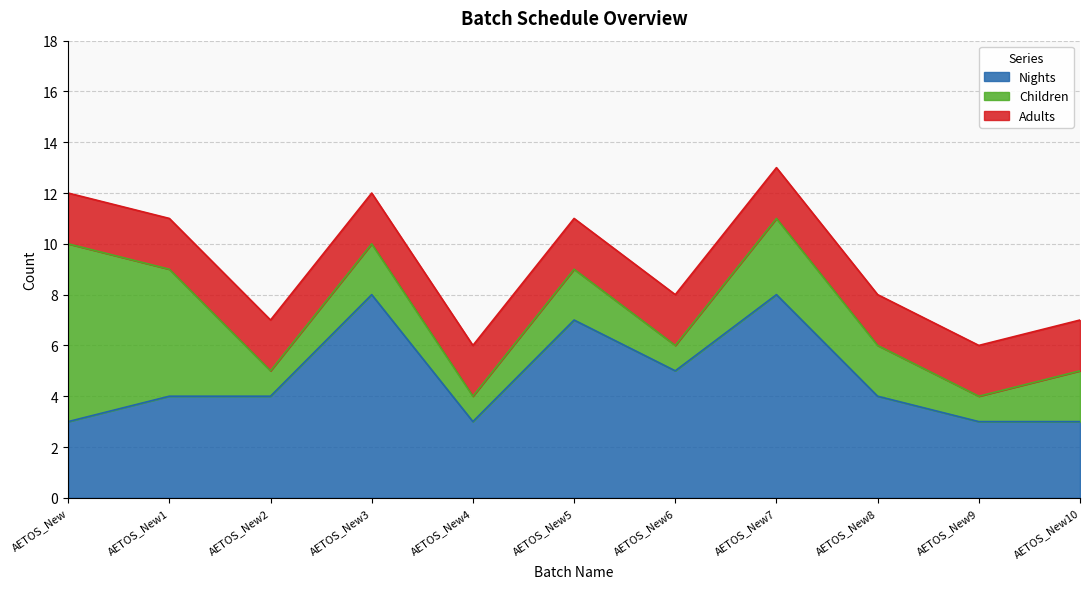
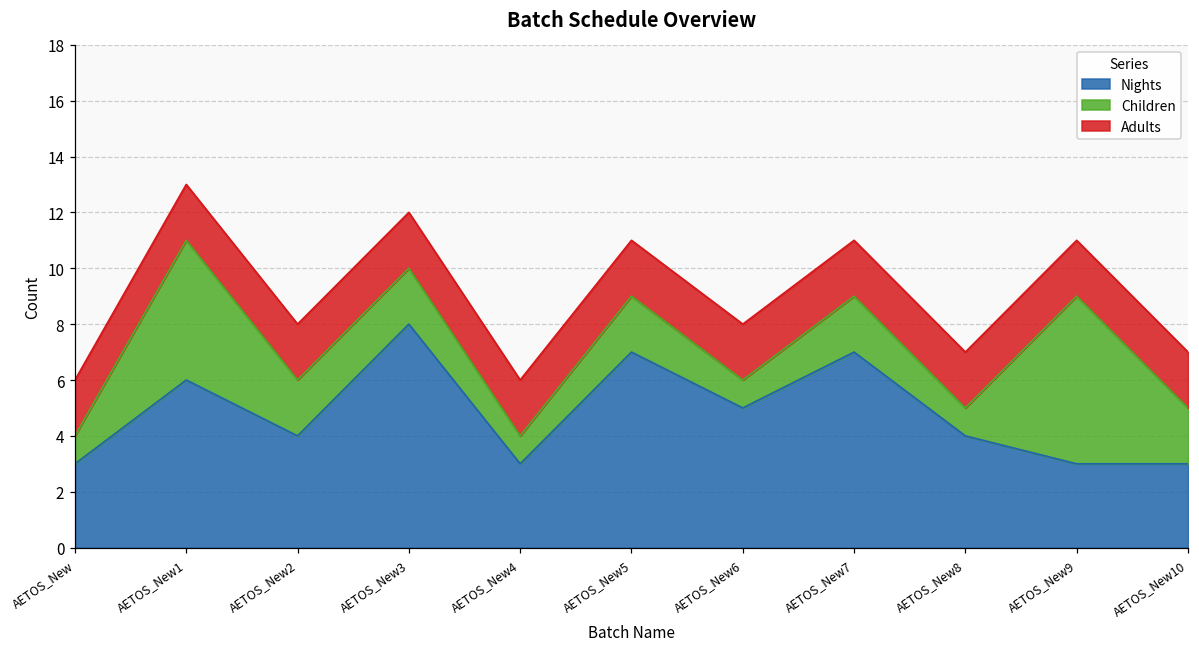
Children, AETOS_New: 7 -> 1
Nights, AETOS_New1: 4 -> 6
Children, AETOS_New2: 1 -> 2
Nights, AETOS_New7: 8 -> 7
Children, AETOS_New7: 3 -> 2
Children, AETOS_New8: 2 -> 1
Children, AETOS_New9: 1 -> 6
